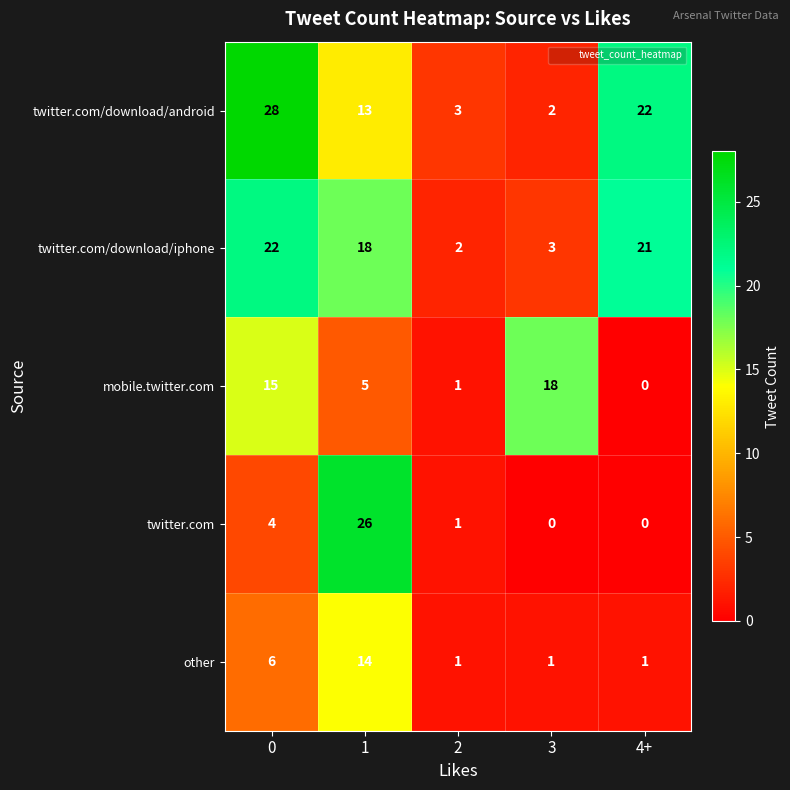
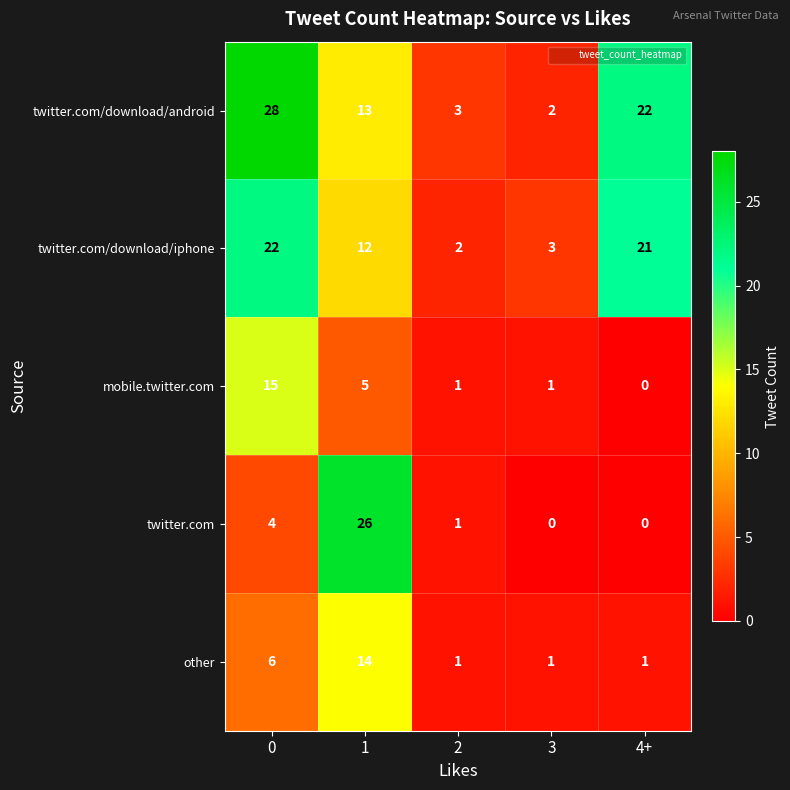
twitter.com/download/iphone, 1: 18 -> 12
mobile.twitter.com, 3: 18 -> 1
